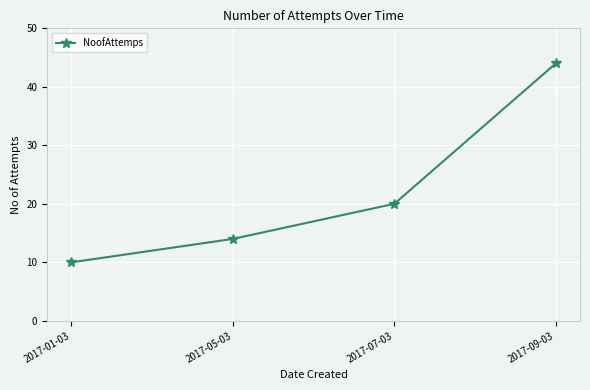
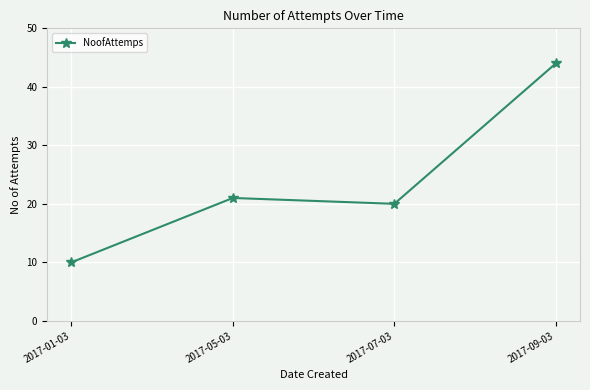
2017-05-03: 14 -> 21
